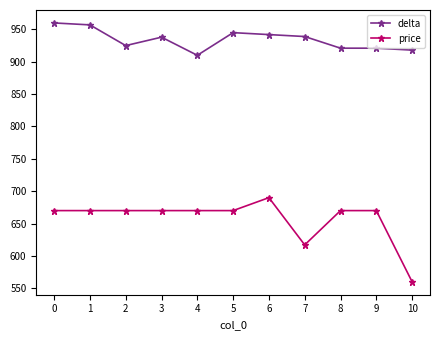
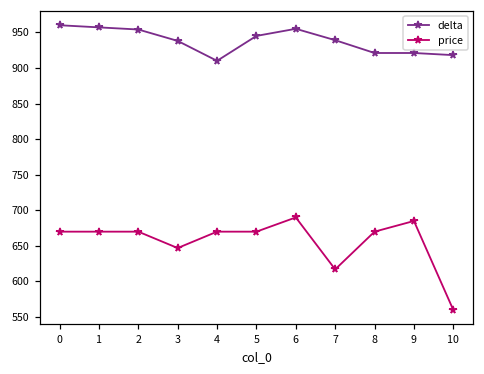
delta, 2: 930 -> 950
price, 3: 670 -> 650
delta, 6: 940 -> 960
price, 9: 670 -> 690
